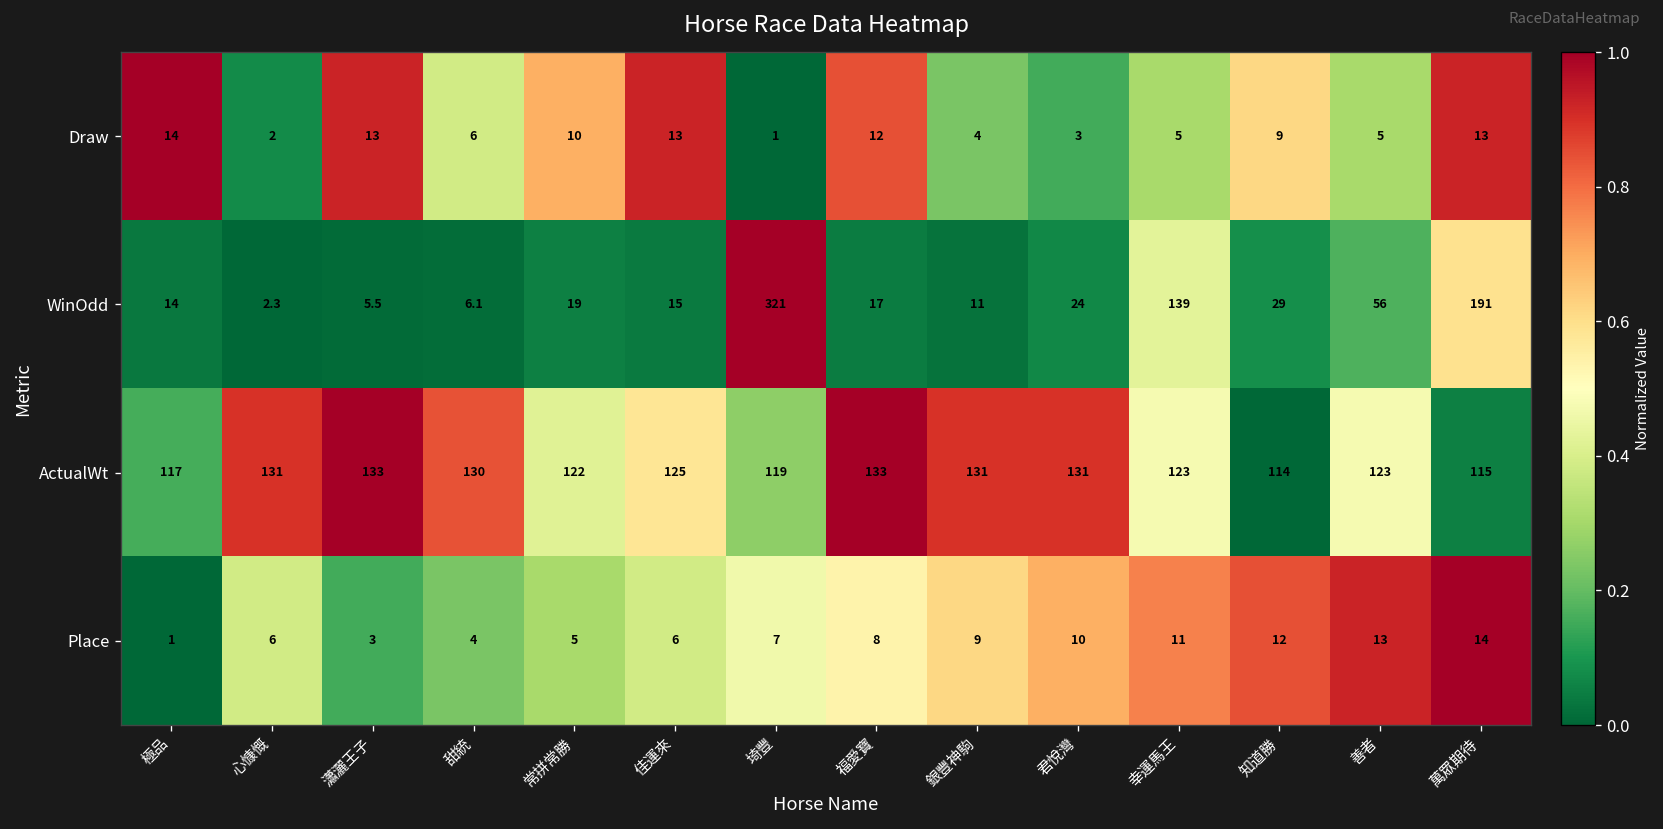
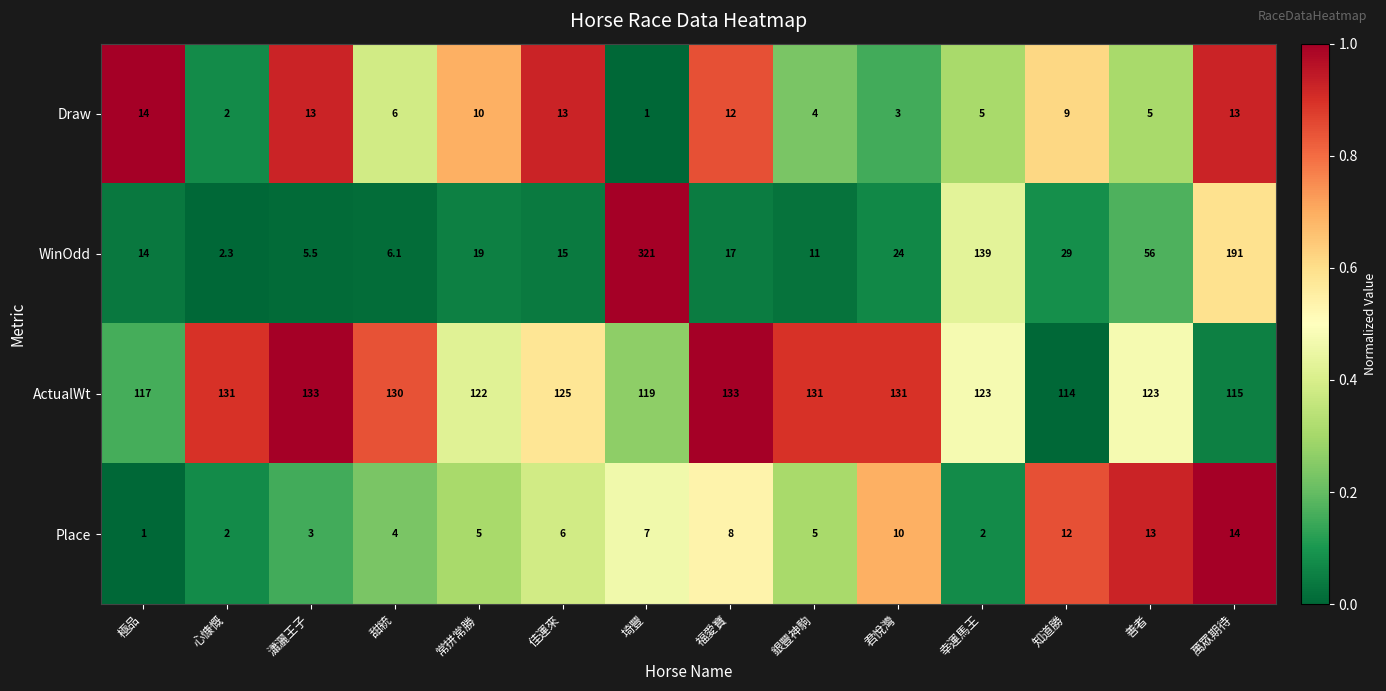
Place, 心慷慨: 6 -> 2
Place, 銀豐神駒: 9 -> 5
Place, 幸運馬王: 11 -> 2
